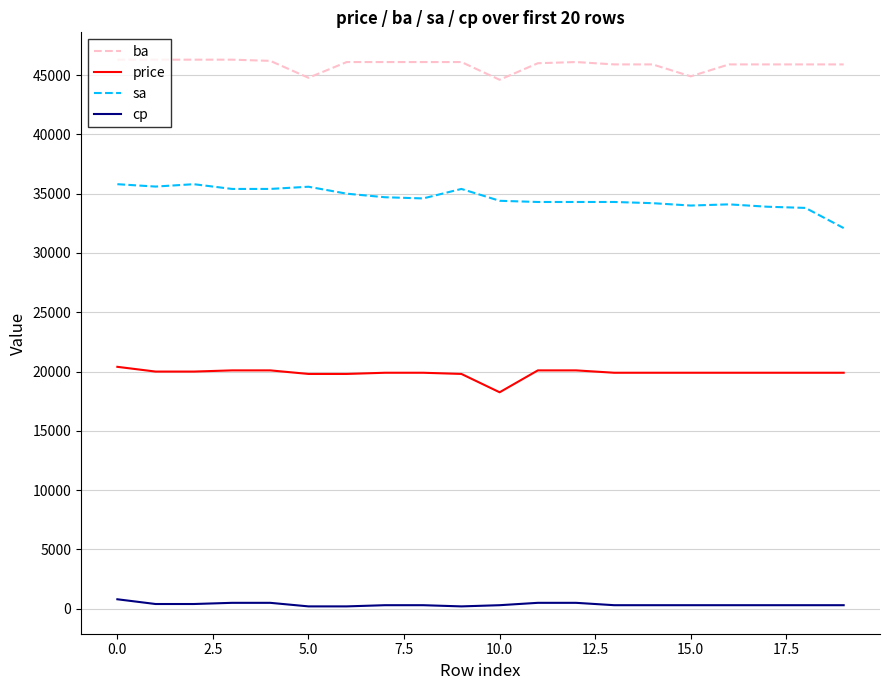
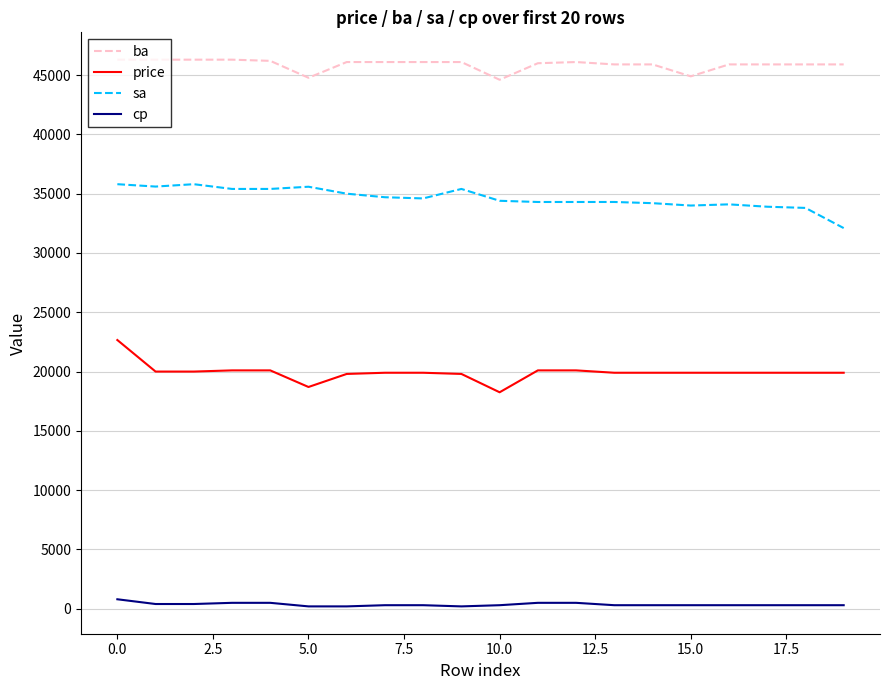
price, 0.0: 20400 -> 22700
price, 5.0: 19800 -> 18700
